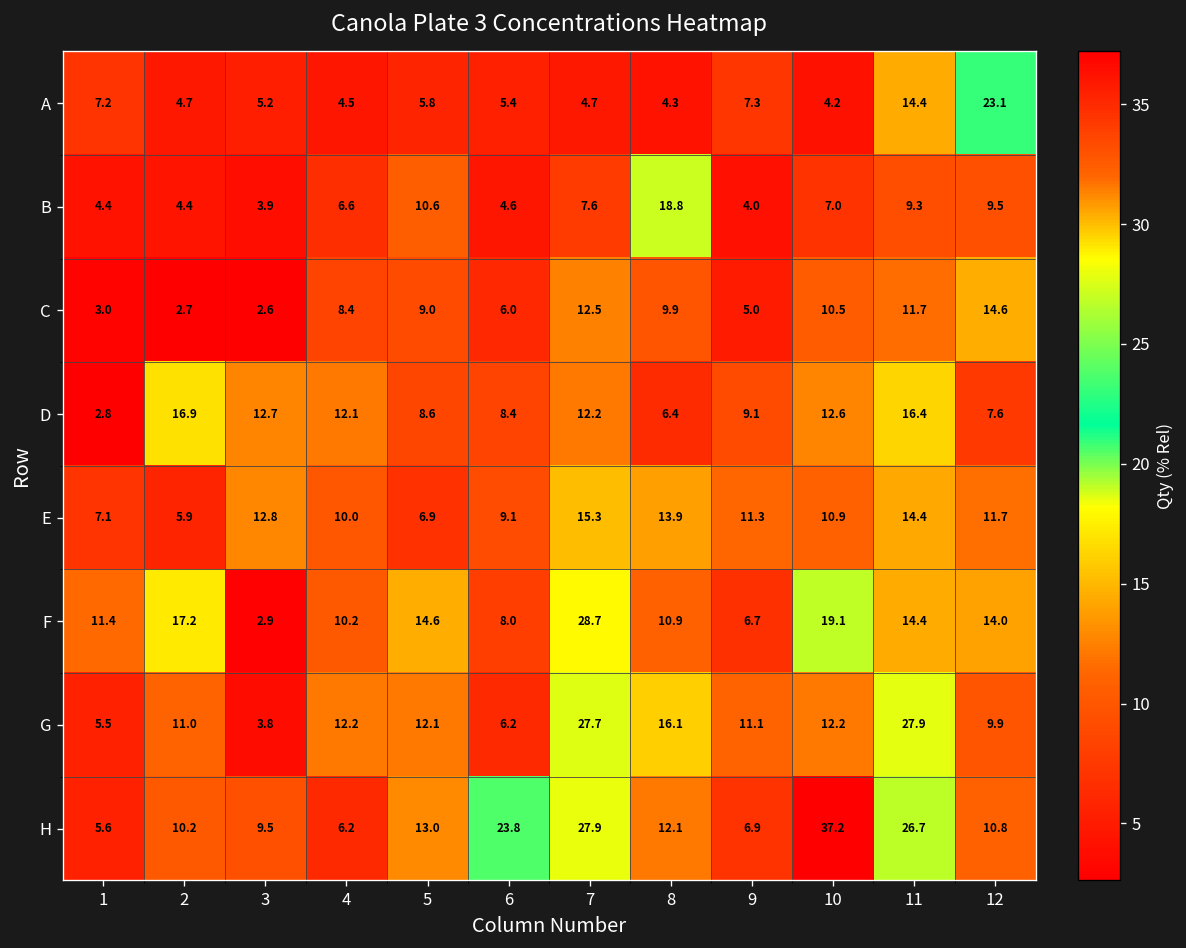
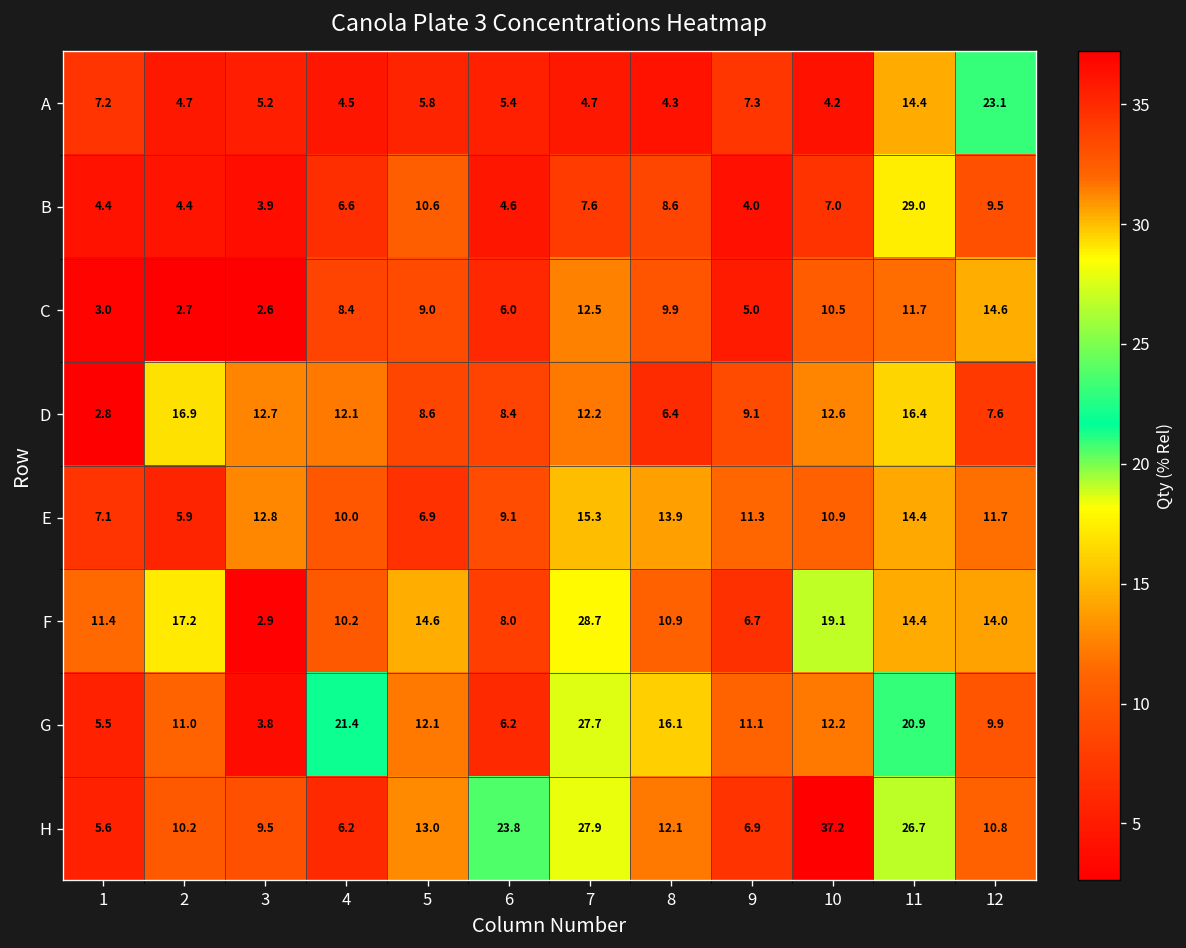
B, 8: 18.8 -> 8.6
B, 11: 9.3 -> 29.0
G, 4: 12.2 -> 21.4
G, 11: 27.9 -> 20.9
